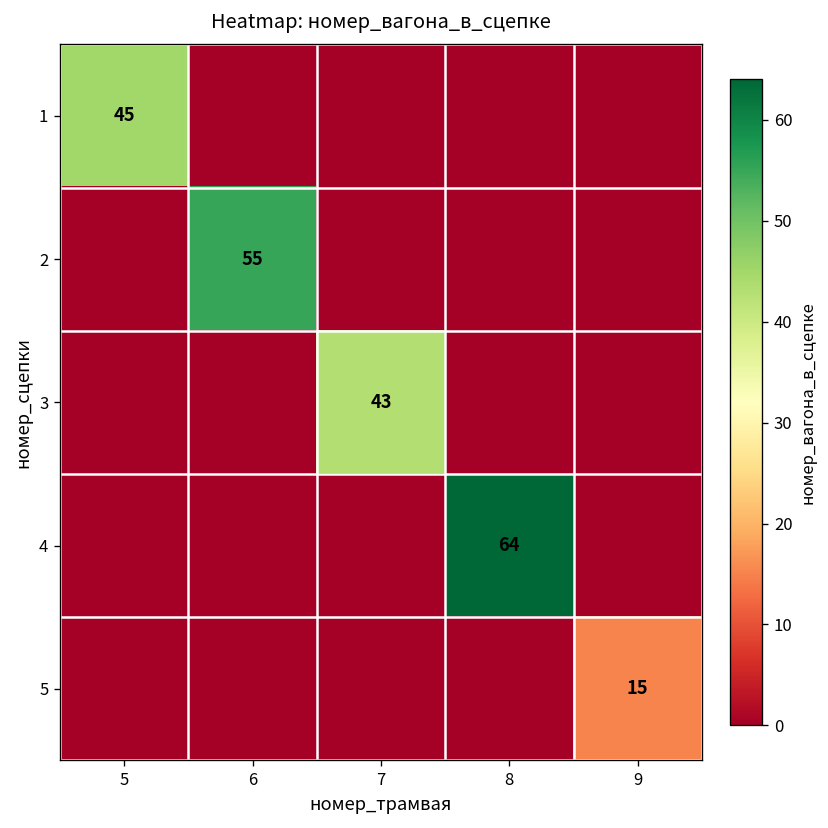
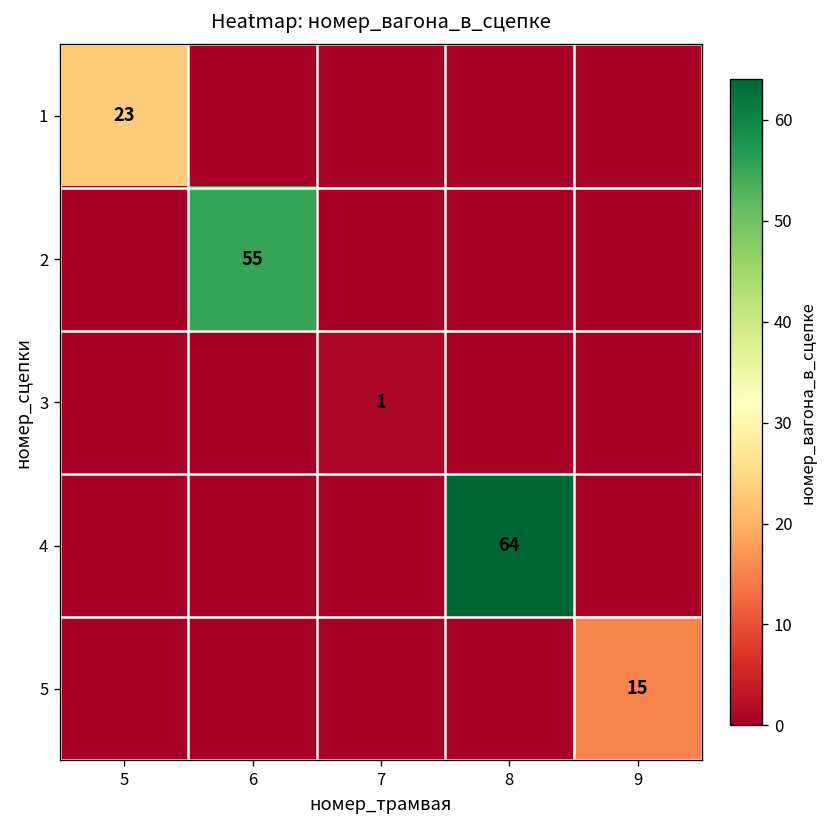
1, 5: 45 -> 23
3, 7: 43 -> 1
